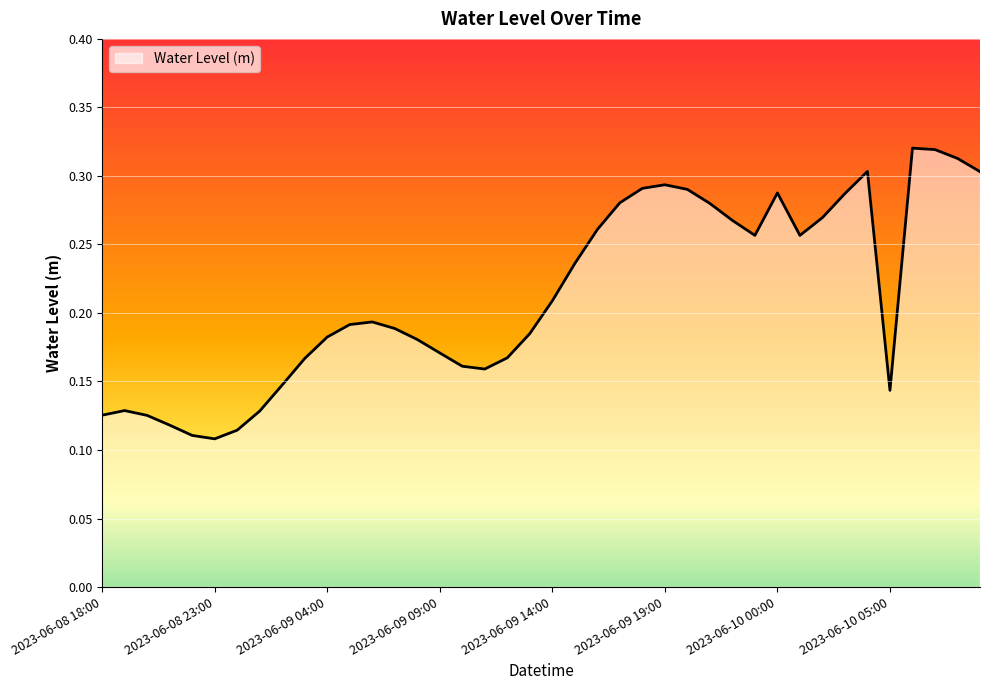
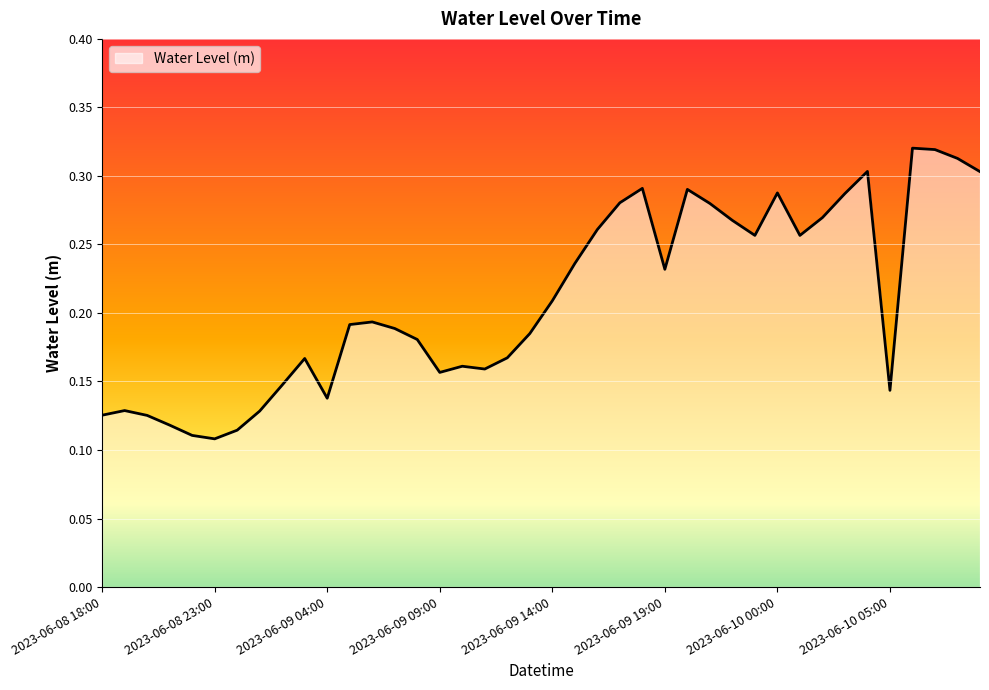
2023-06-09 04:00: 0.182 -> 0.138
2023-06-09 09:00: 0.171 -> 0.157
2023-06-09 19:00: 0.294 -> 0.232
